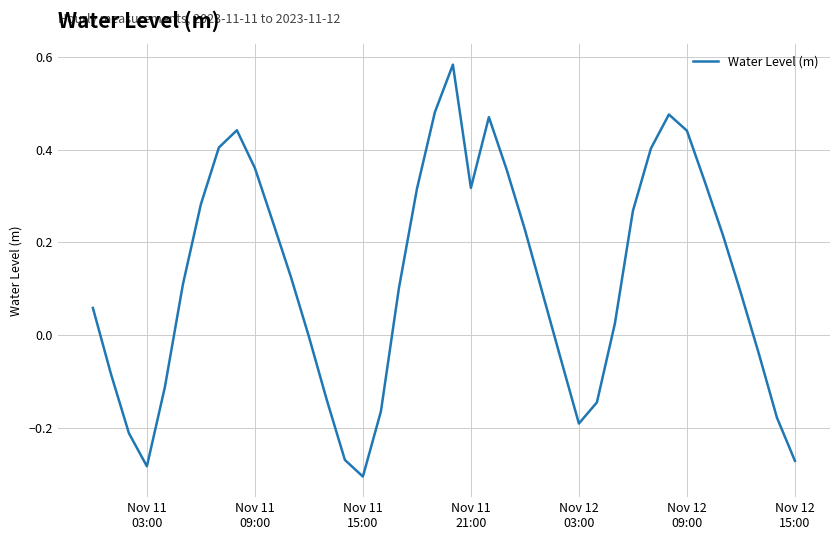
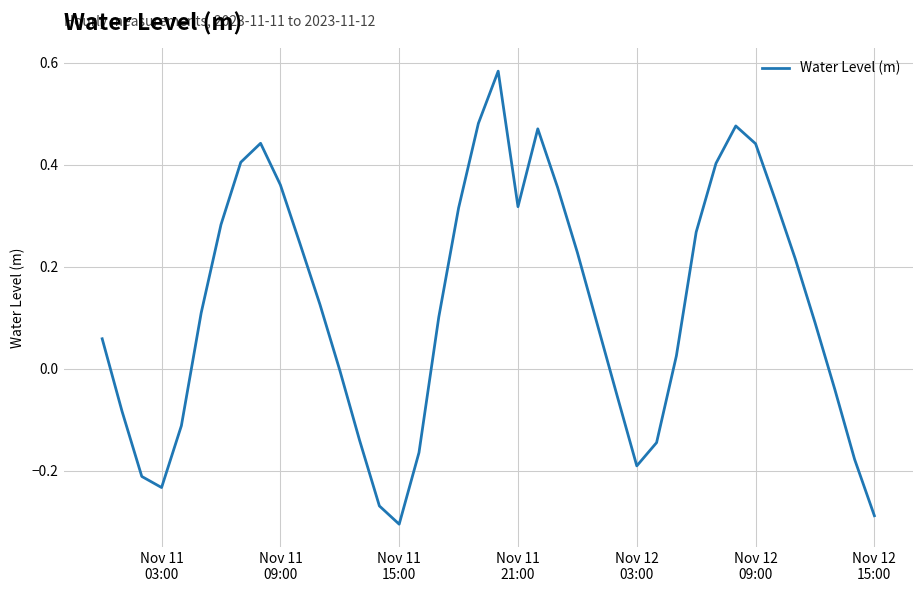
Nov 11 03:00: -0.28 -> -0.23
Nov 12 15:00: -0.27 -> -0.29
